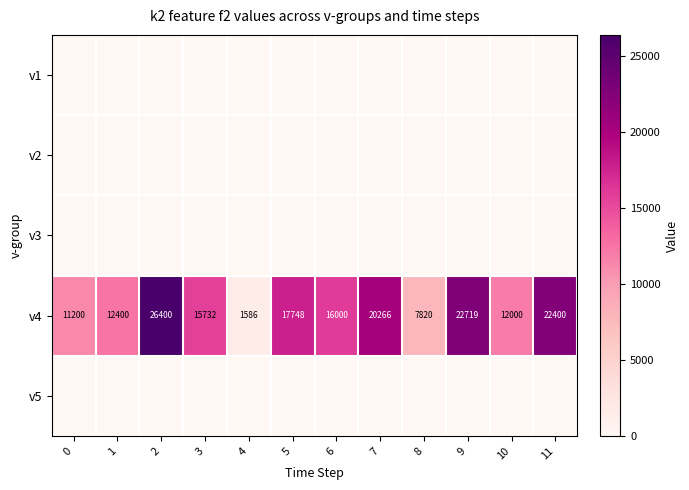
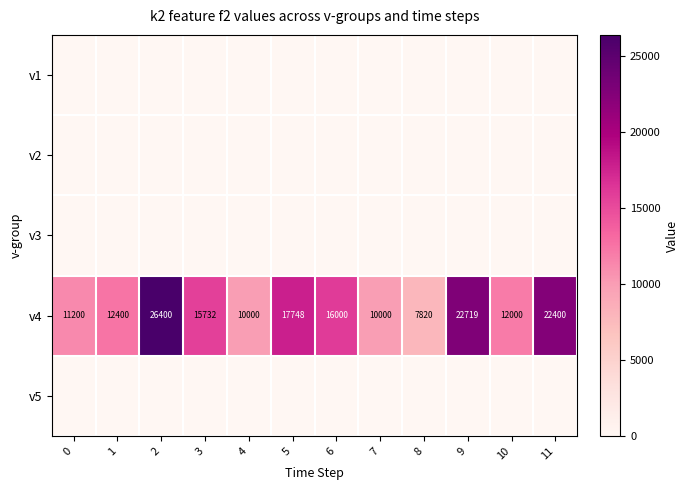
v4, 4: 1586 -> 10000
v4, 7: 20266 -> 10000
